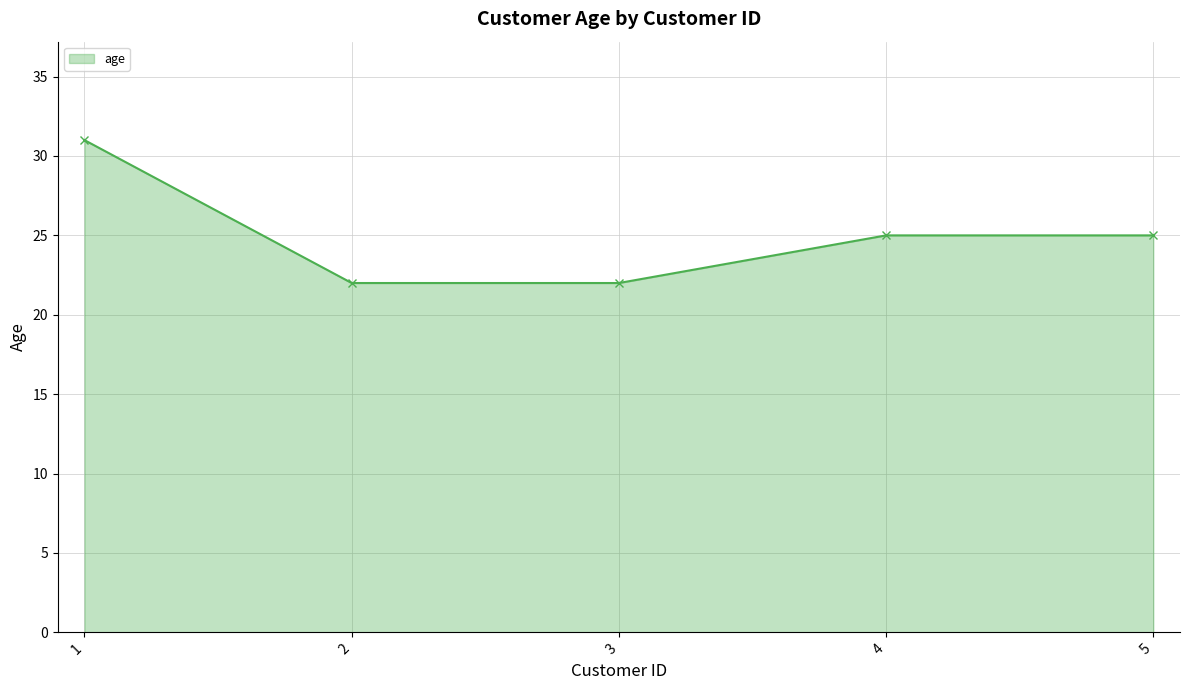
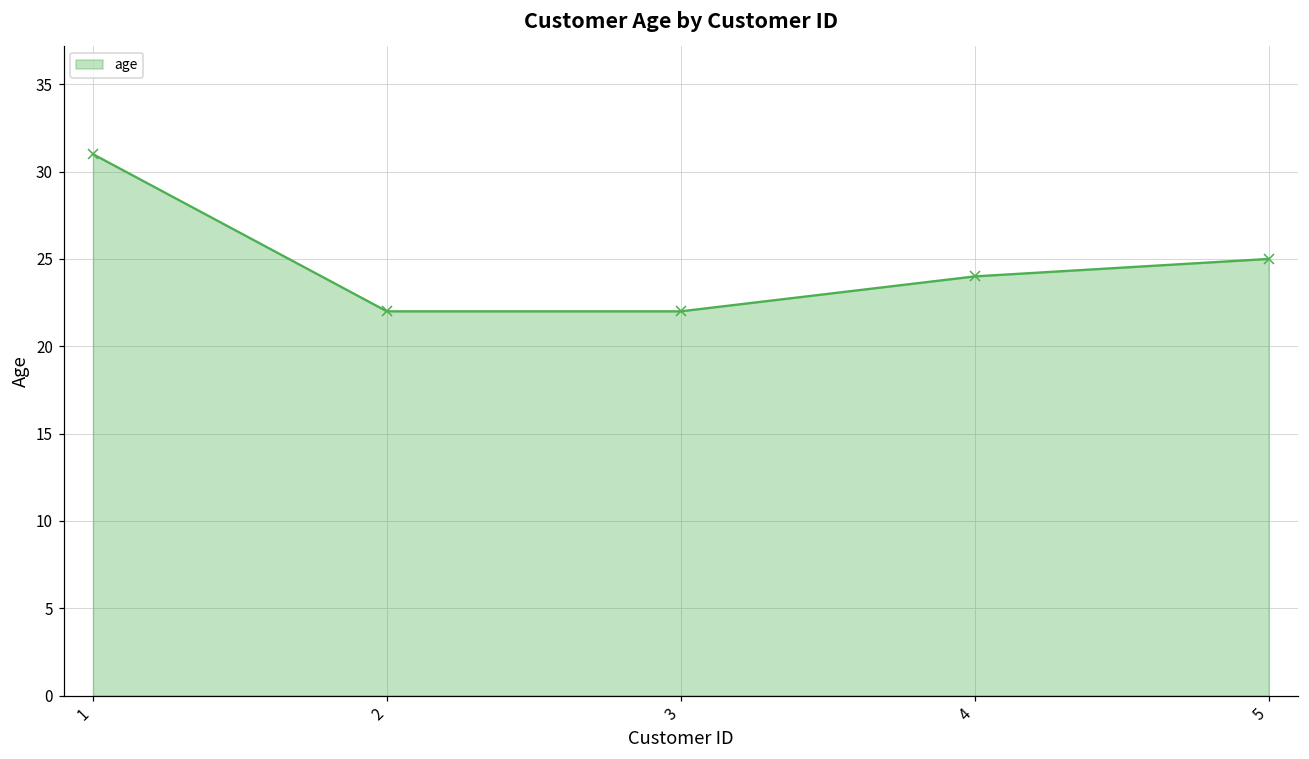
4: 25 -> 24
